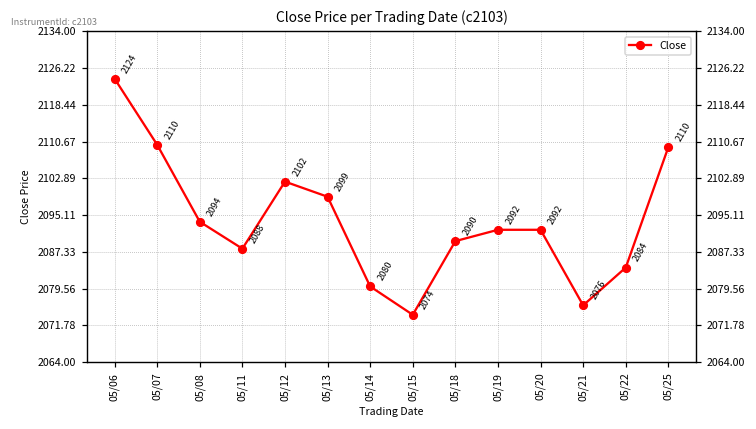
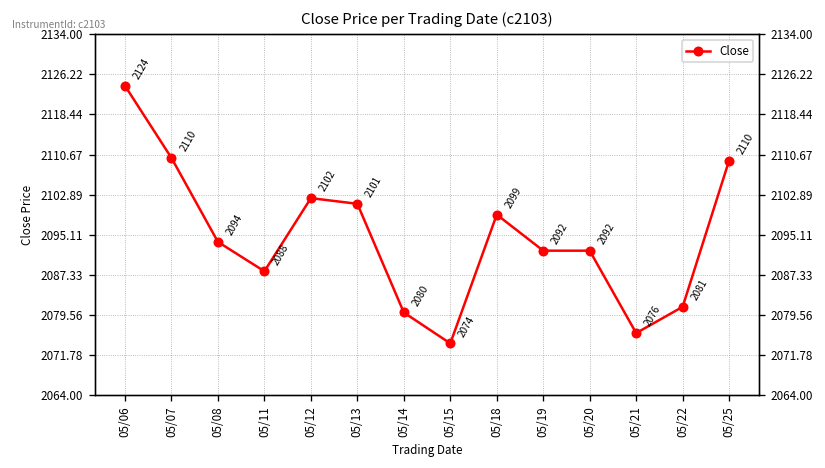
05/13: 2099 -> 2101
05/18: 2090 -> 2099
05/22: 2084 -> 2081
